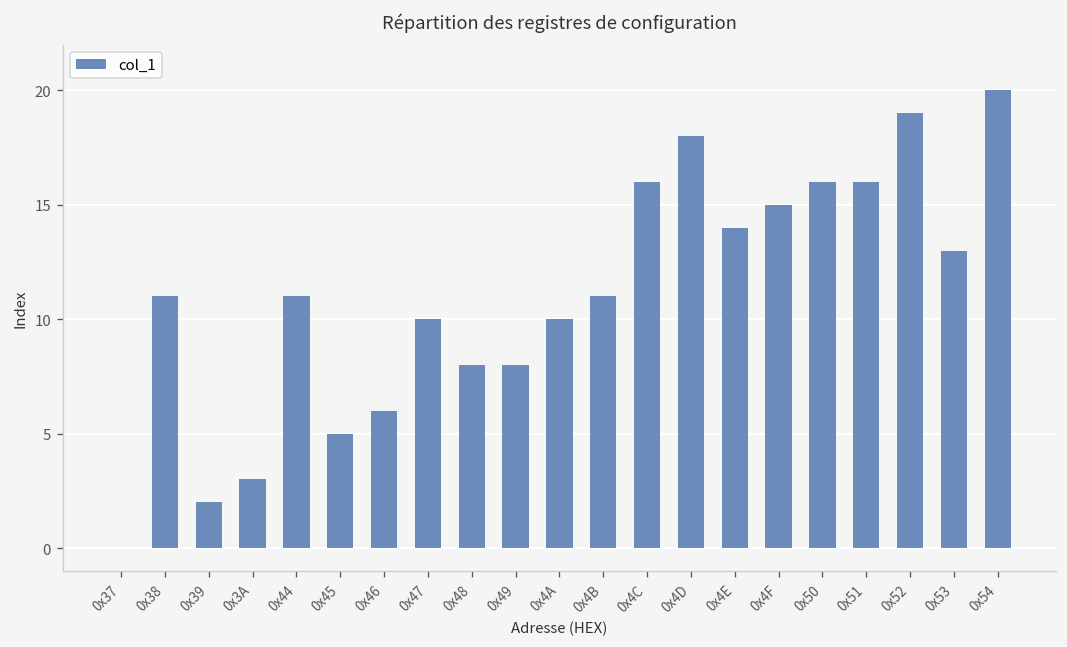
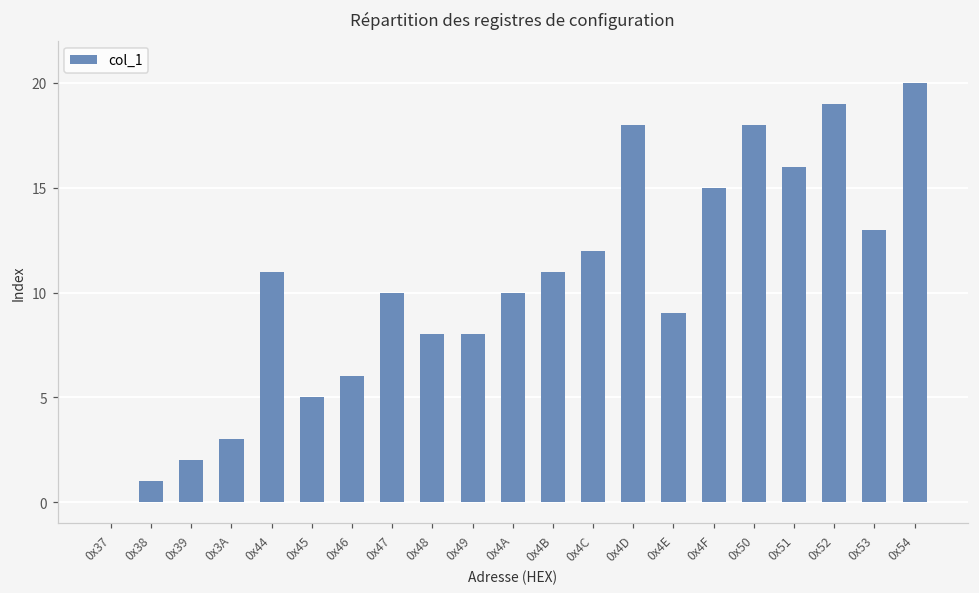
0x38: 11 -> 1
0x4C: 16 -> 12
0x4E: 14 -> 9
0x50: 16 -> 18
